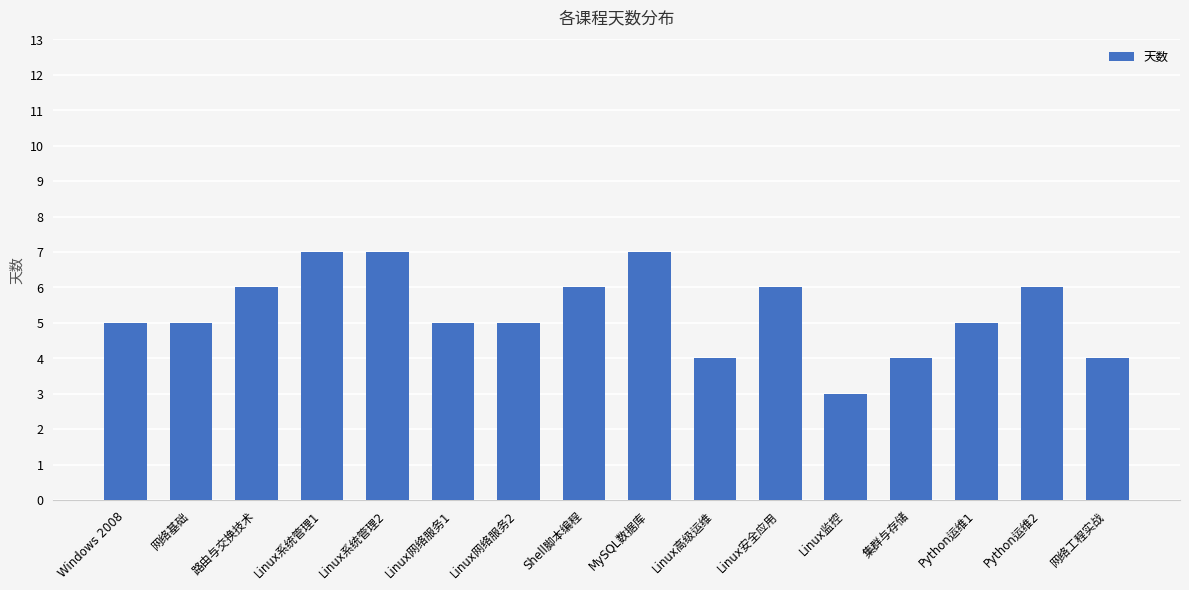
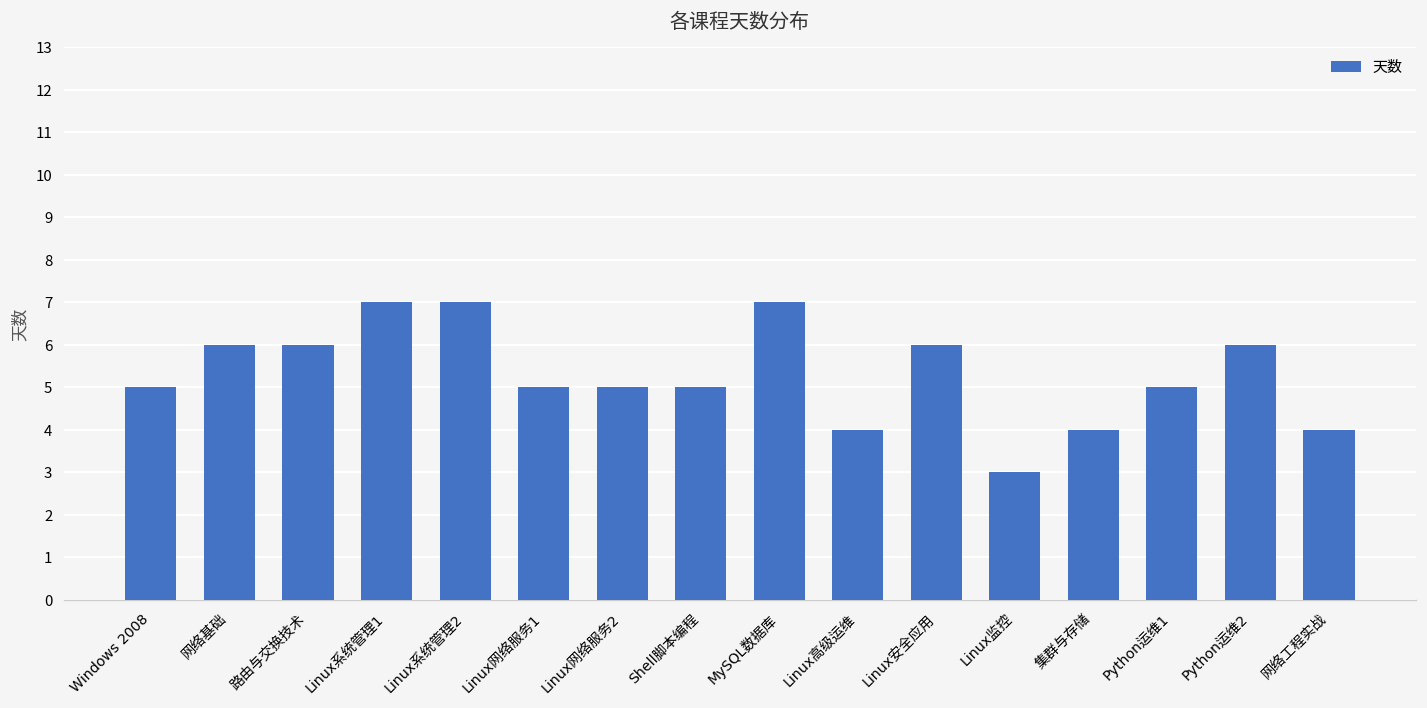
网络基础: 5 -> 6
Shell脚本编程: 6 -> 5
